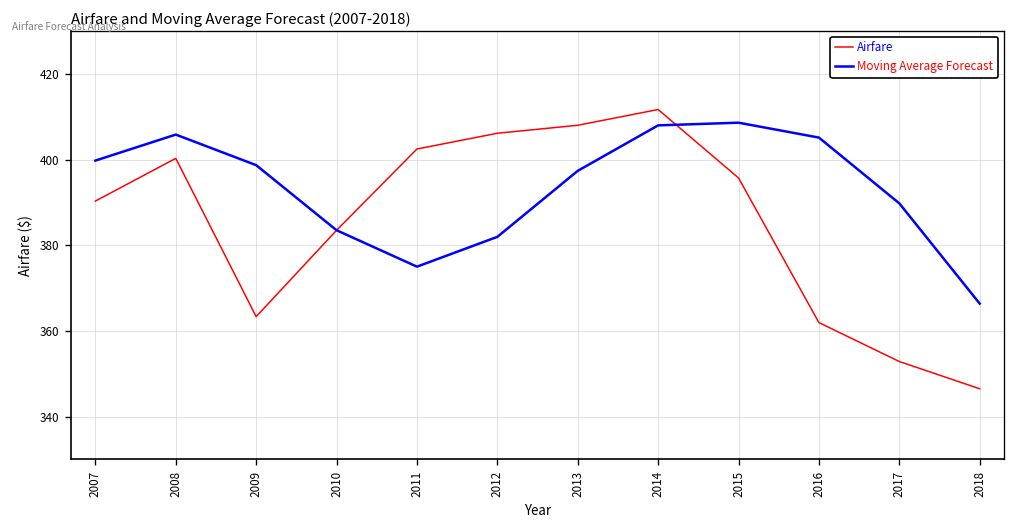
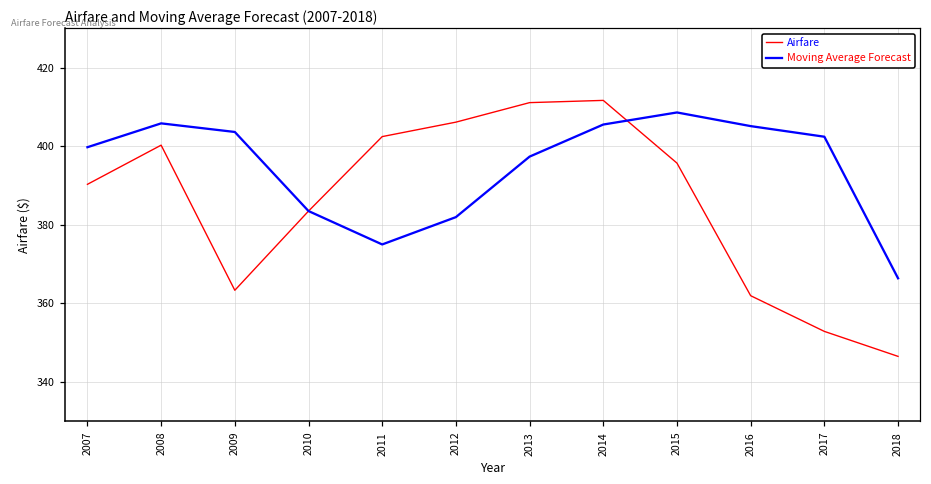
Moving Average Forecast, 2009: 399 -> 404
Airfare, 2013: 408 -> 411
Moving Average Forecast, 2014: 408 -> 406
Moving Average Forecast, 2017: 390 -> 402
